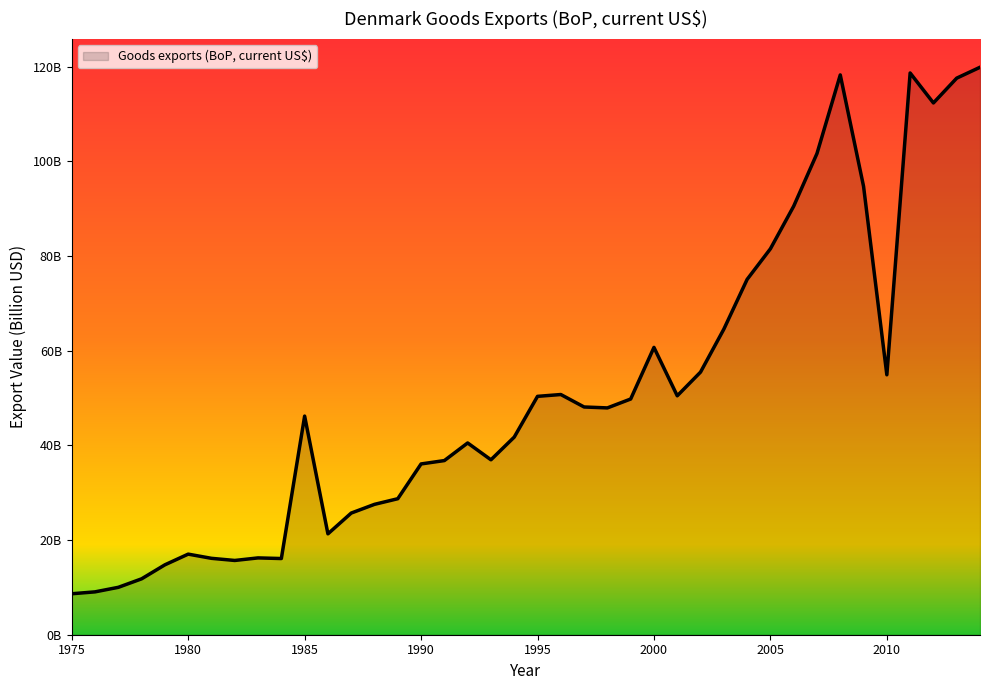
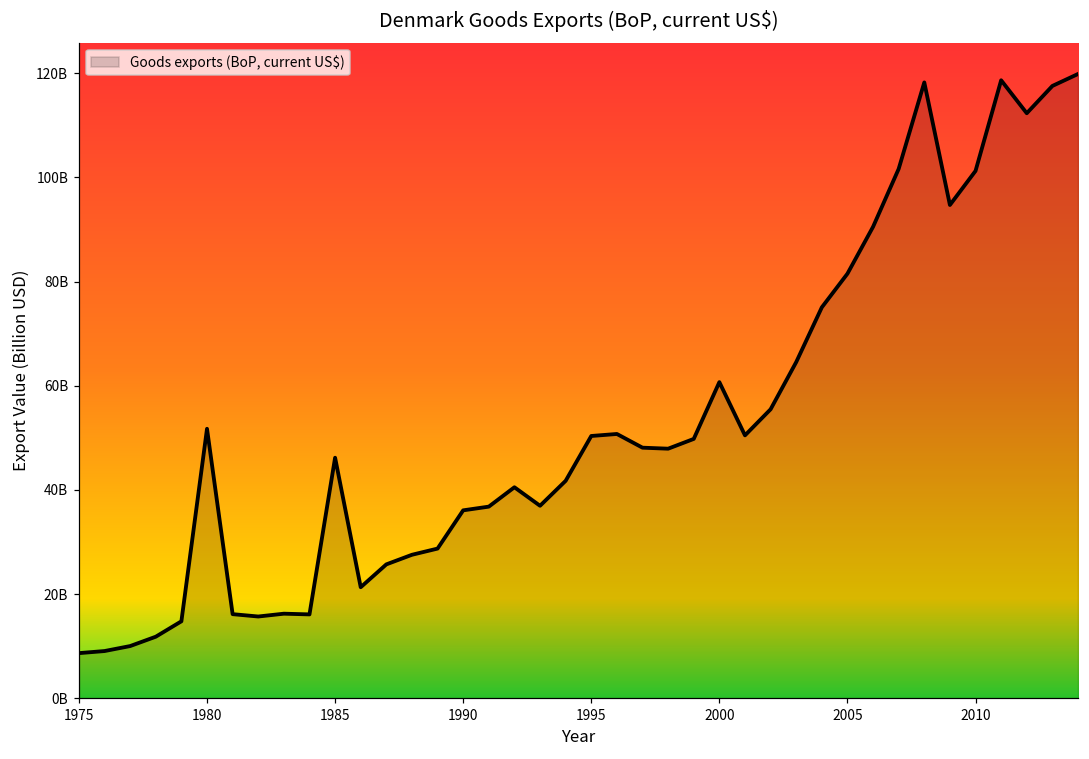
1980: 17000000000 -> 52000000000
2010: 55000000000 -> 101000000000
